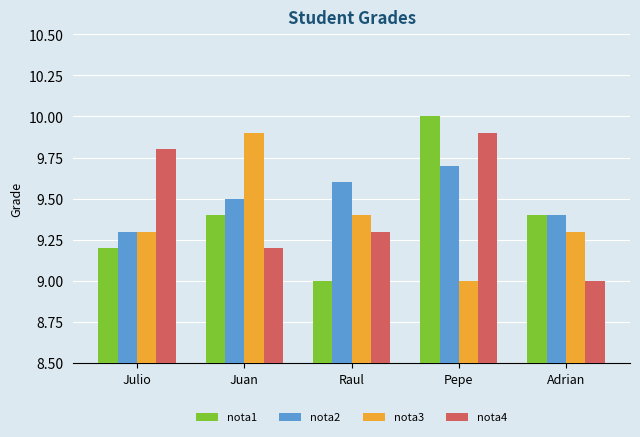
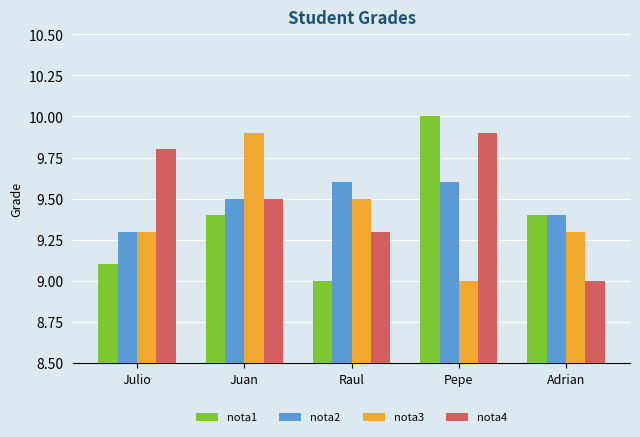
nota1, Julio: 9.2 -> 9.1
nota4, Juan: 9.2 -> 9.5
nota3, Raul: 9.4 -> 9.5
nota2, Pepe: 9.7 -> 9.6
